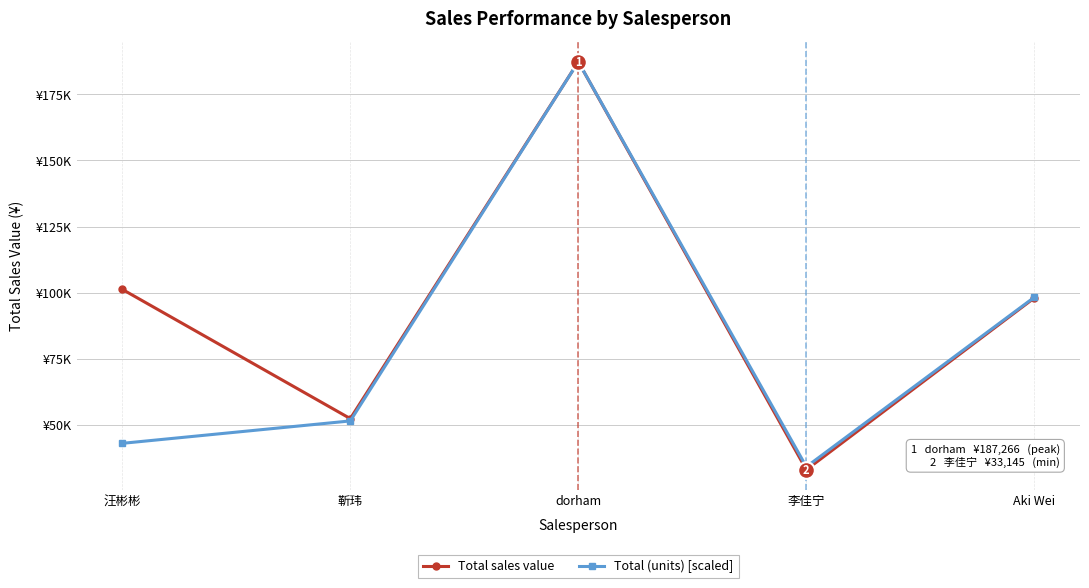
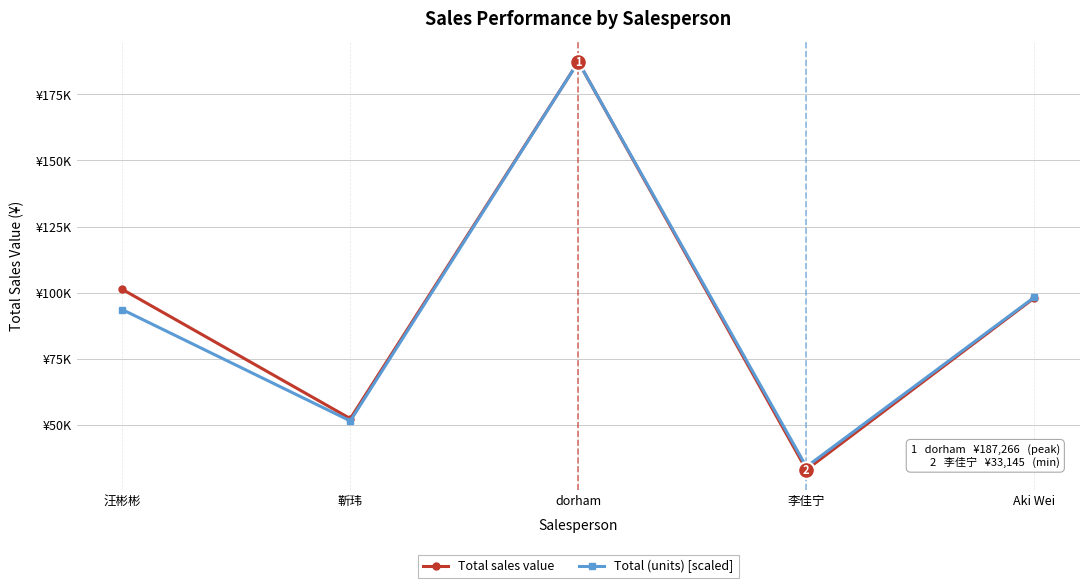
Total (units) [scaled], 汪彬彬: ¥43000 -> ¥94000
